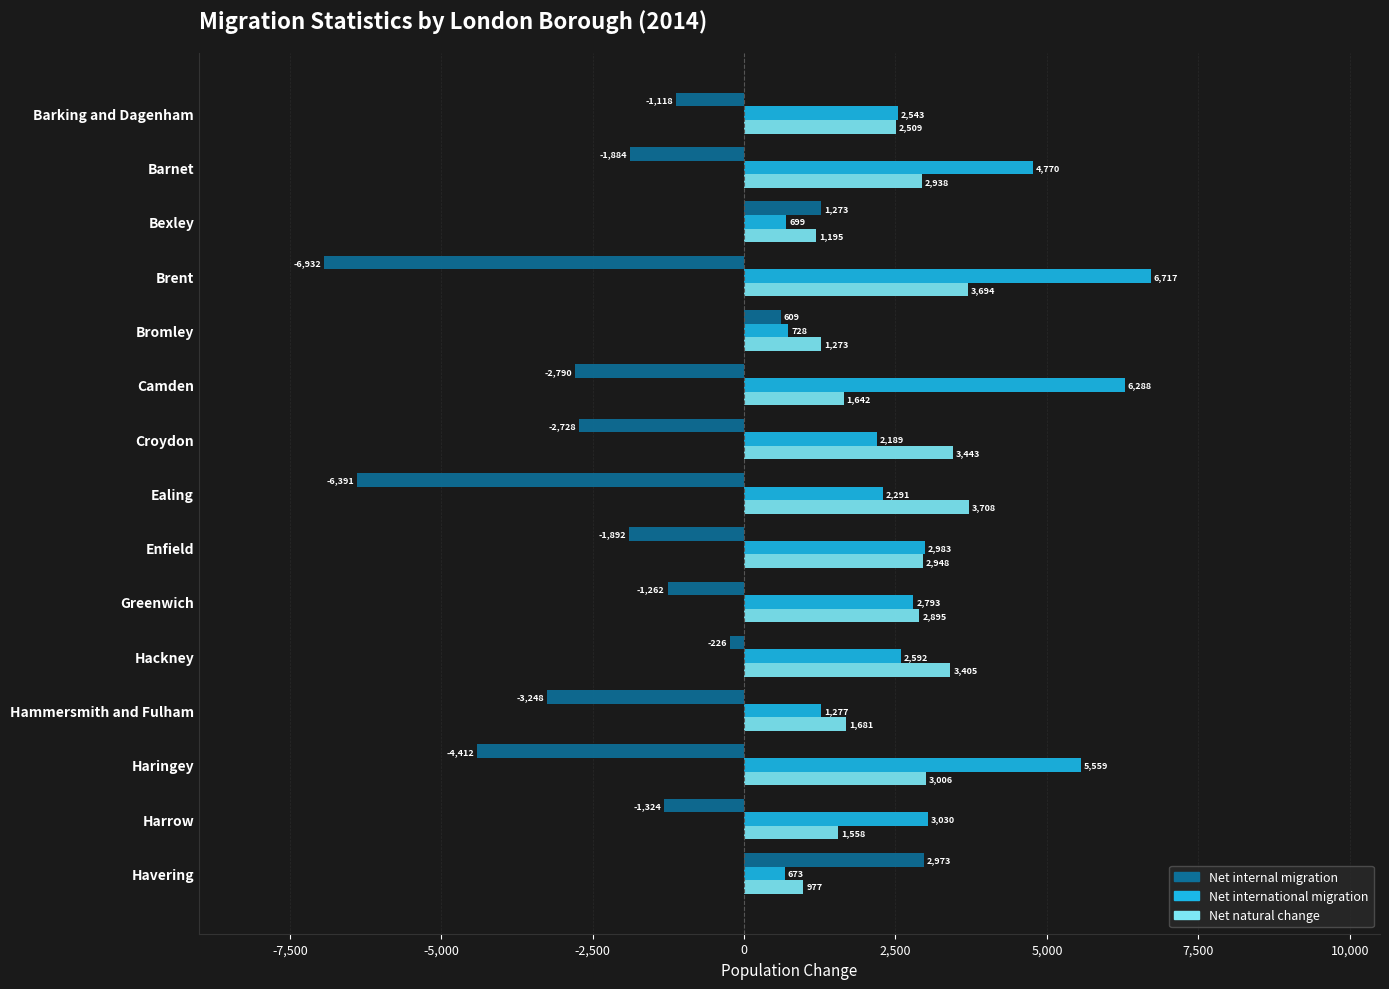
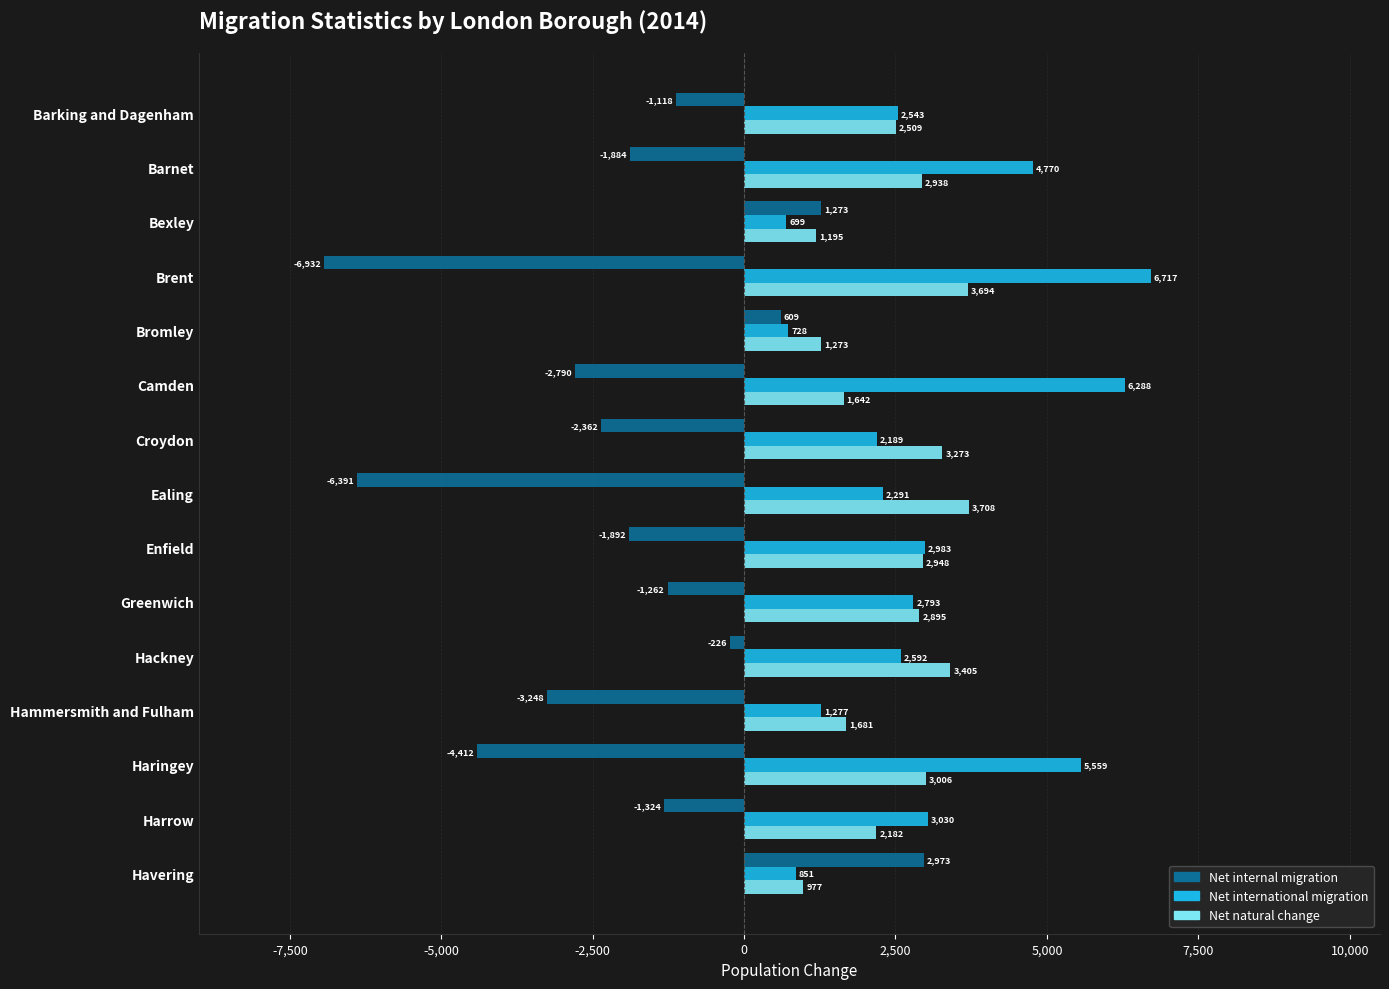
Net internal migration, Croydon: -2,728 -> -2,362
Net natural change, Croydon: 3,443 -> 3,273
Net natural change, Harrow: 1,558 -> 2,182
Net international migration, Havering: 673 -> 851
